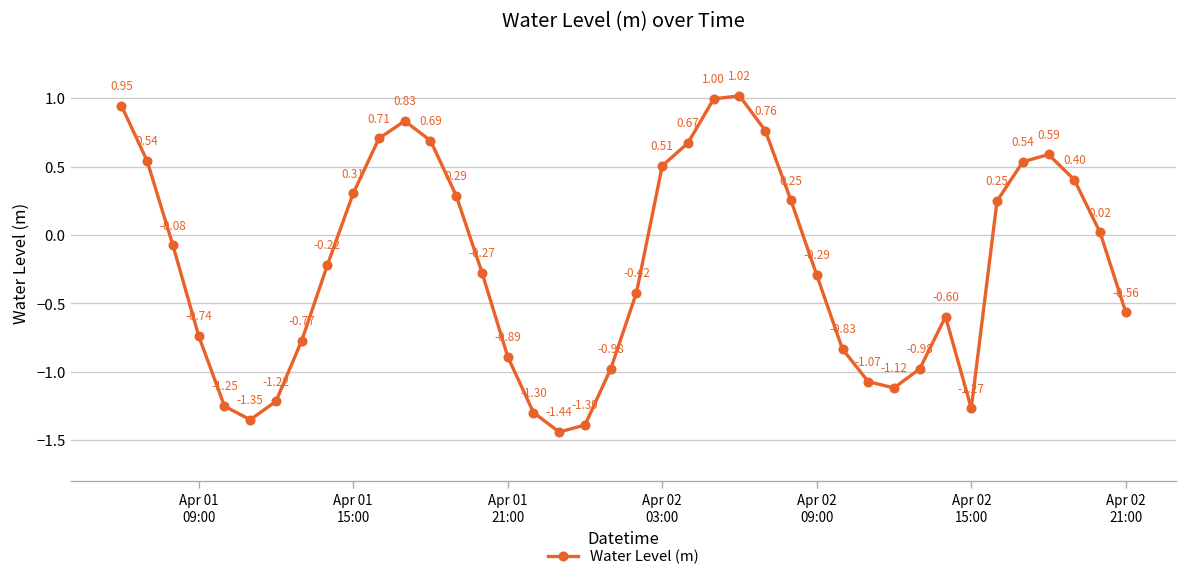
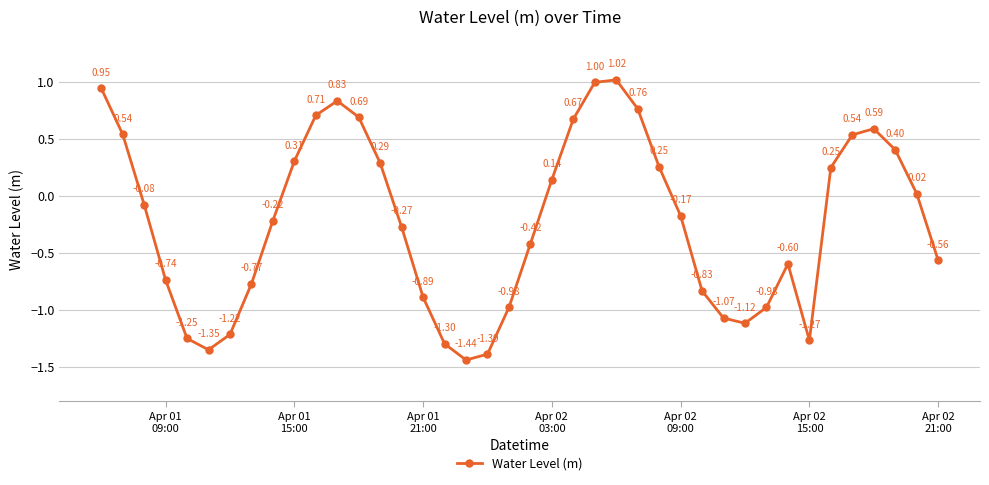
Apr 02 03:00: 0.51 -> 0.14
Apr 02 09:00: -0.29 -> -0.17
